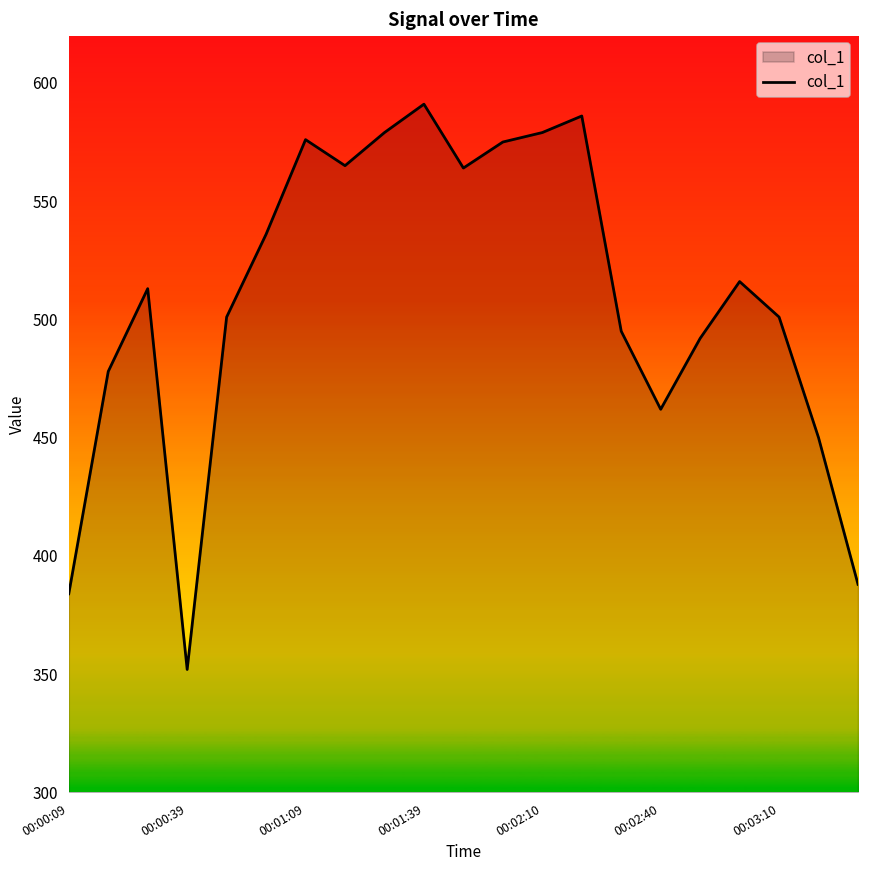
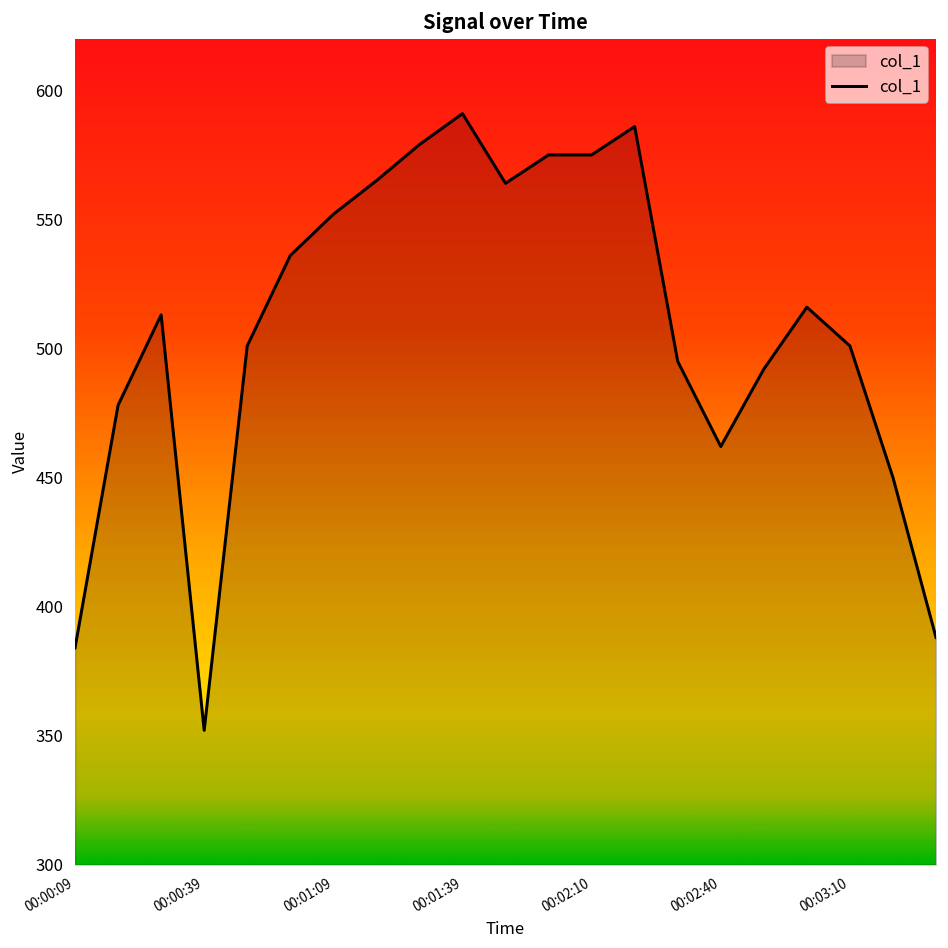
00:01:09: 576 -> 552
00:02:10: 579 -> 575
